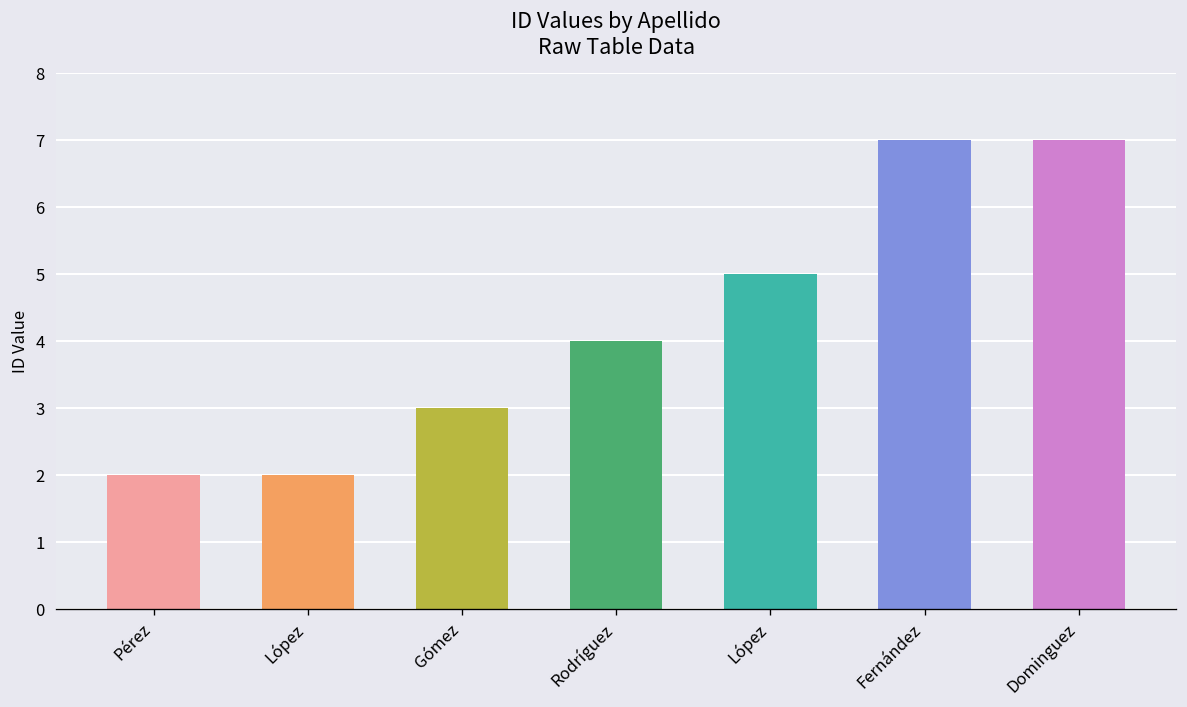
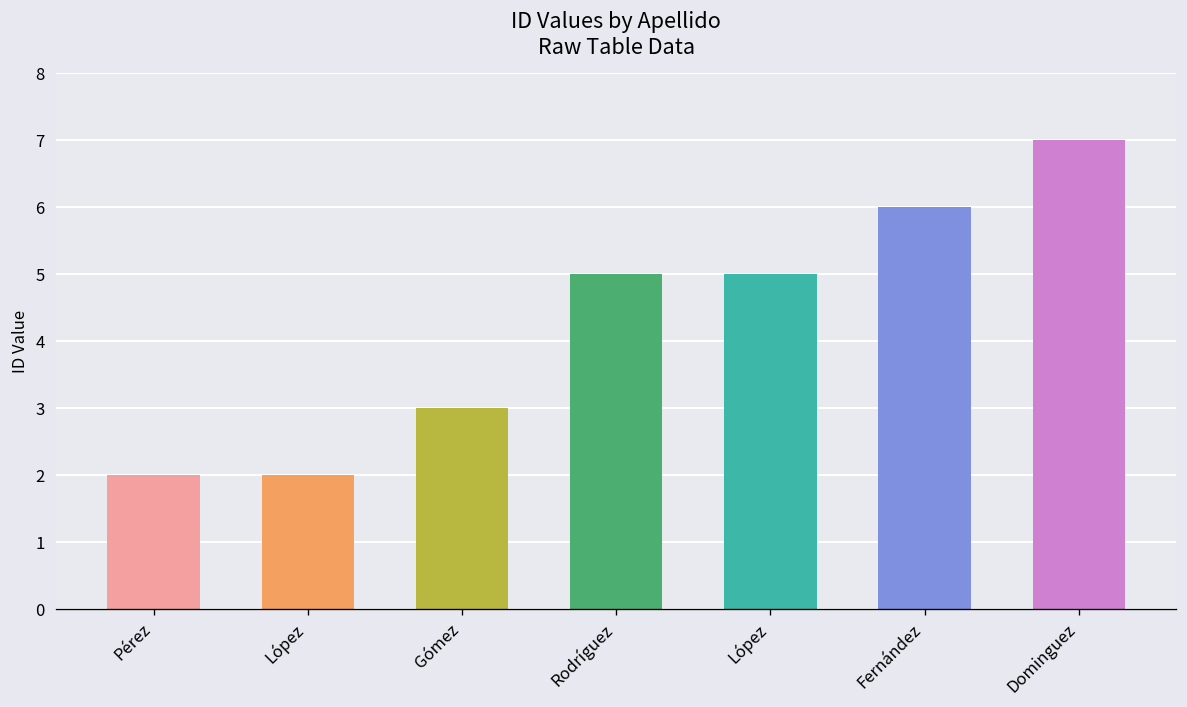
Rodríguez: 4 -> 5
Fernández: 7 -> 6
